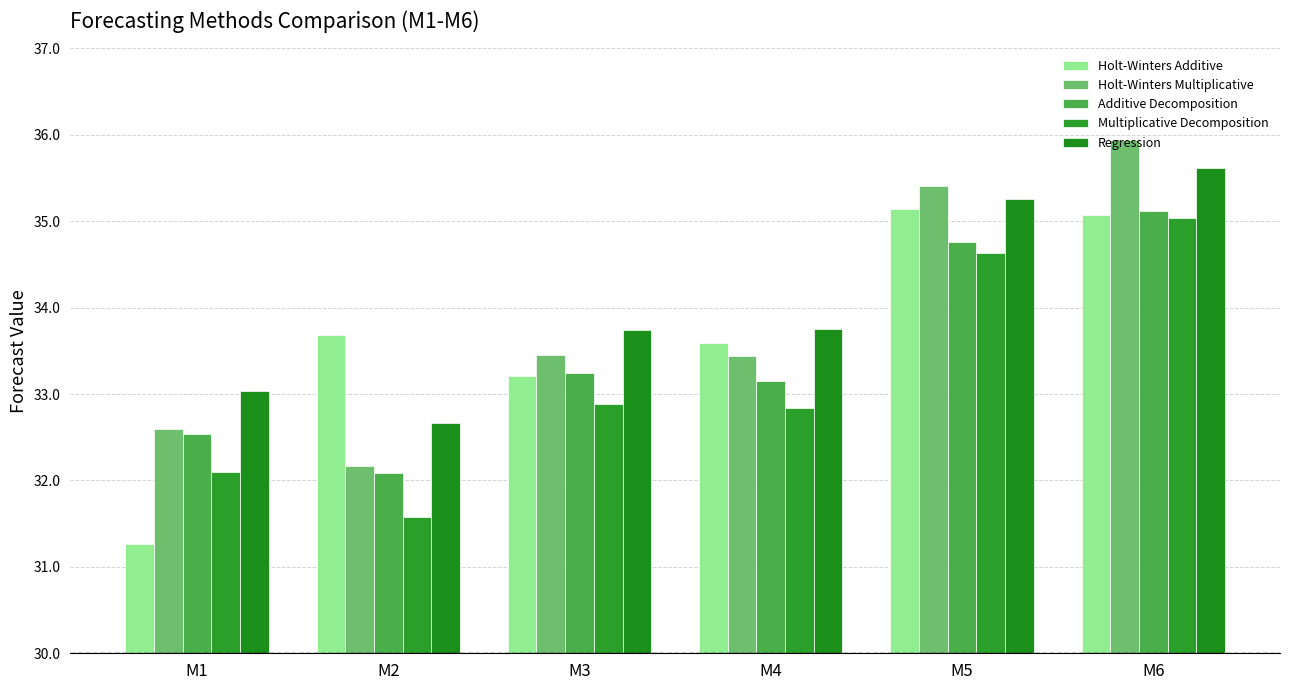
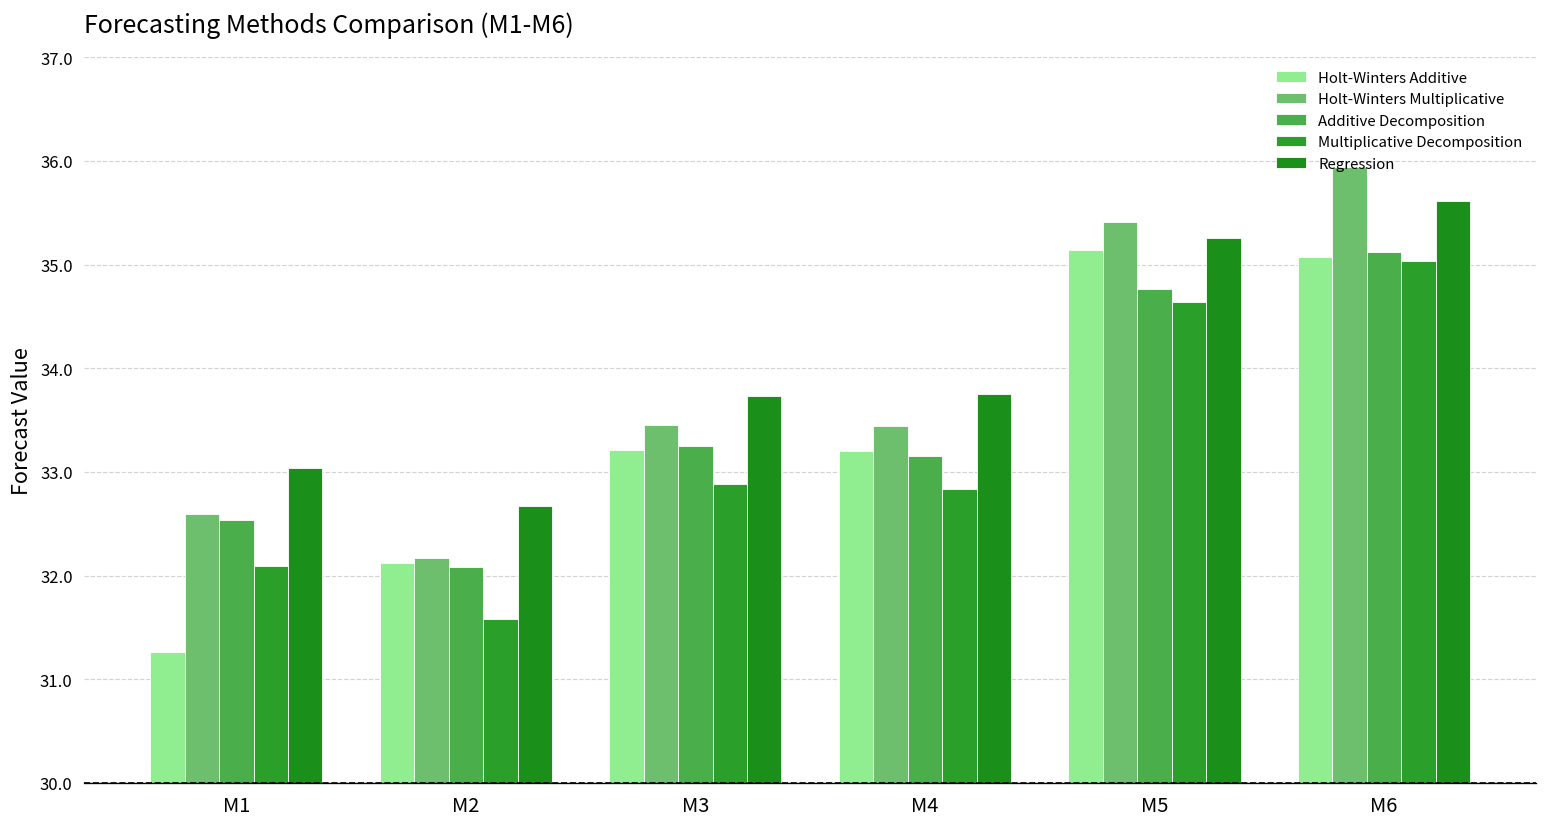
Holt-Winters Additive, M2: 33.7 -> 32.1
Holt-Winters Additive, M4: 33.6 -> 33.2
